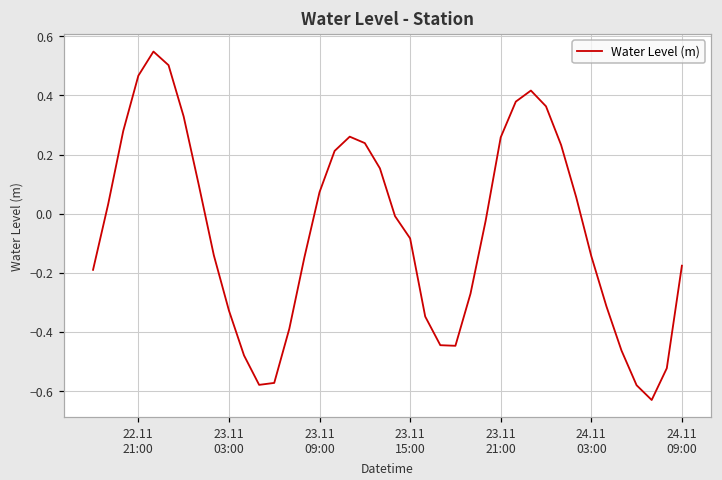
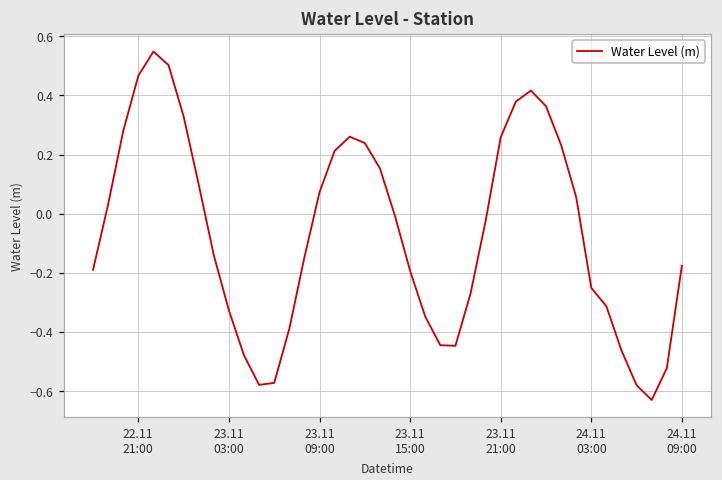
23.11 15:00: -0.08 -> -0.19
24.11 03:00: -0.14 -> -0.25
